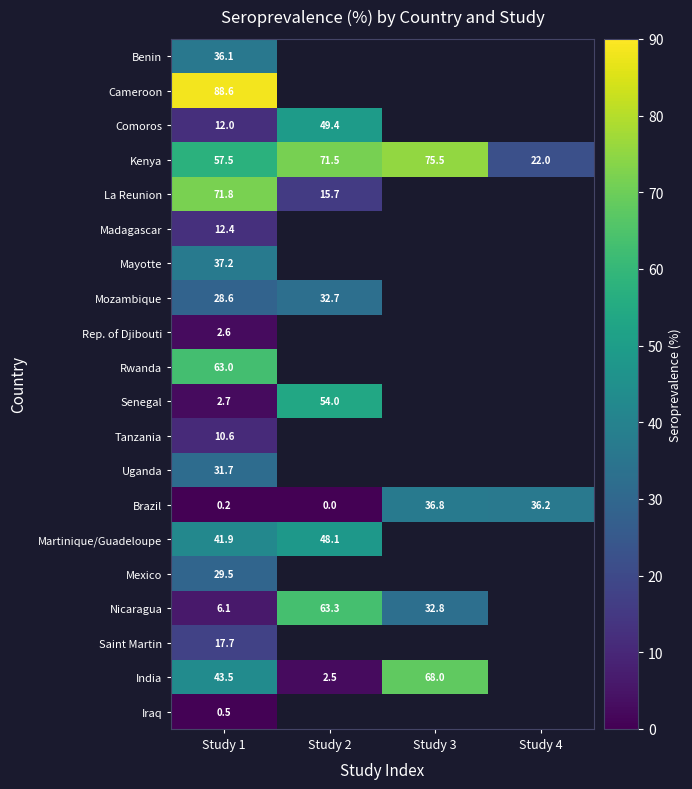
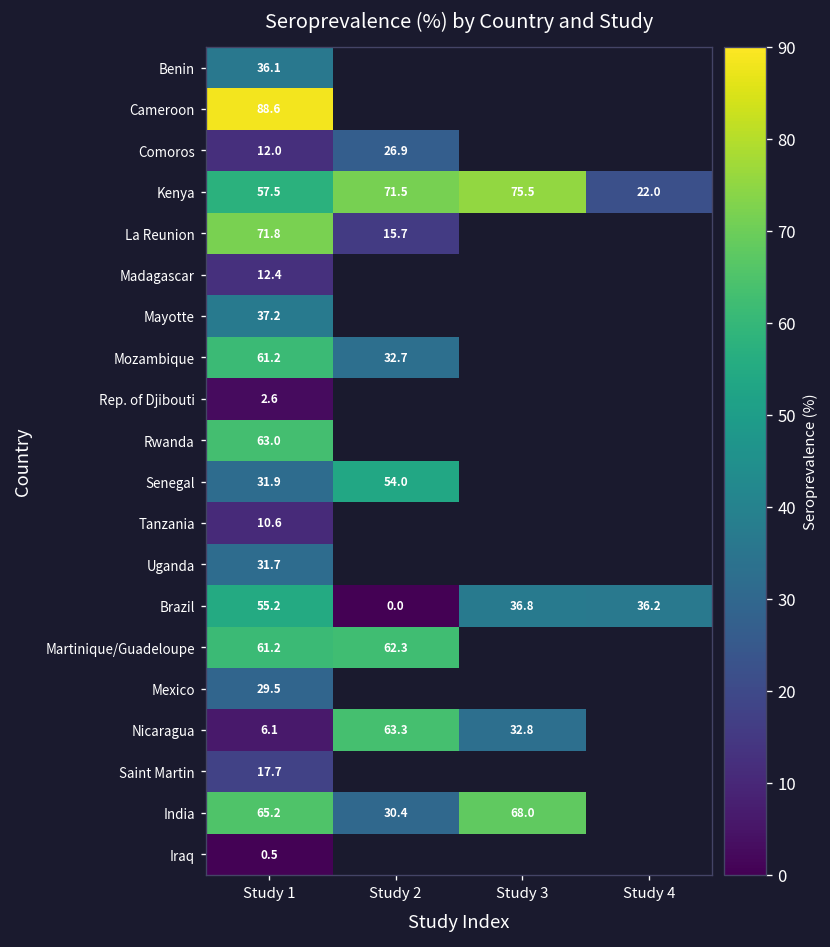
Comoros, Study 2: 49.4 -> 26.9
Mozambique, Study 1: 28.6 -> 61.2
Senegal, Study 1: 2.7 -> 31.9
Brazil, Study 1: 0.2 -> 55.2
Martinique/Guadeloupe, Study 1: 41.9 -> 61.2
Martinique/Guadeloupe, Study 2: 48.1 -> 62.3
India, Study 1: 43.5 -> 65.2
India, Study 2: 2.5 -> 30.4
